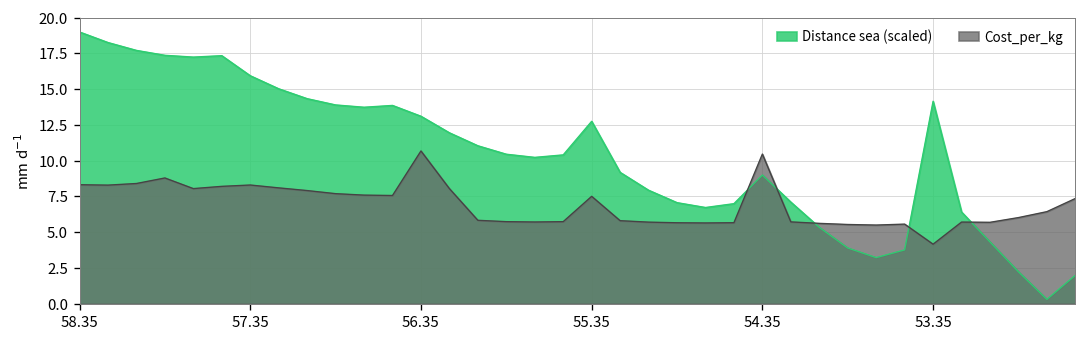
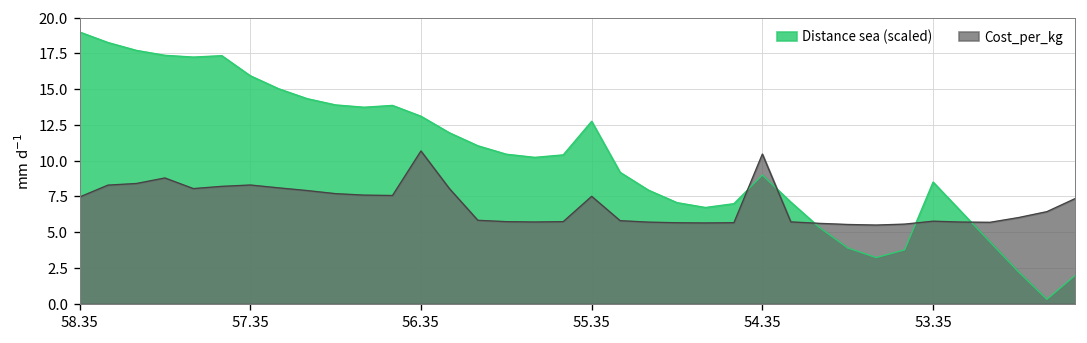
Cost_per_kg, 58.35: 8.3 -> 7.5
Distance sea (scaled), 53.35: 14.2 -> 8.5
Cost_per_kg, 53.35: 4.2 -> 5.8
